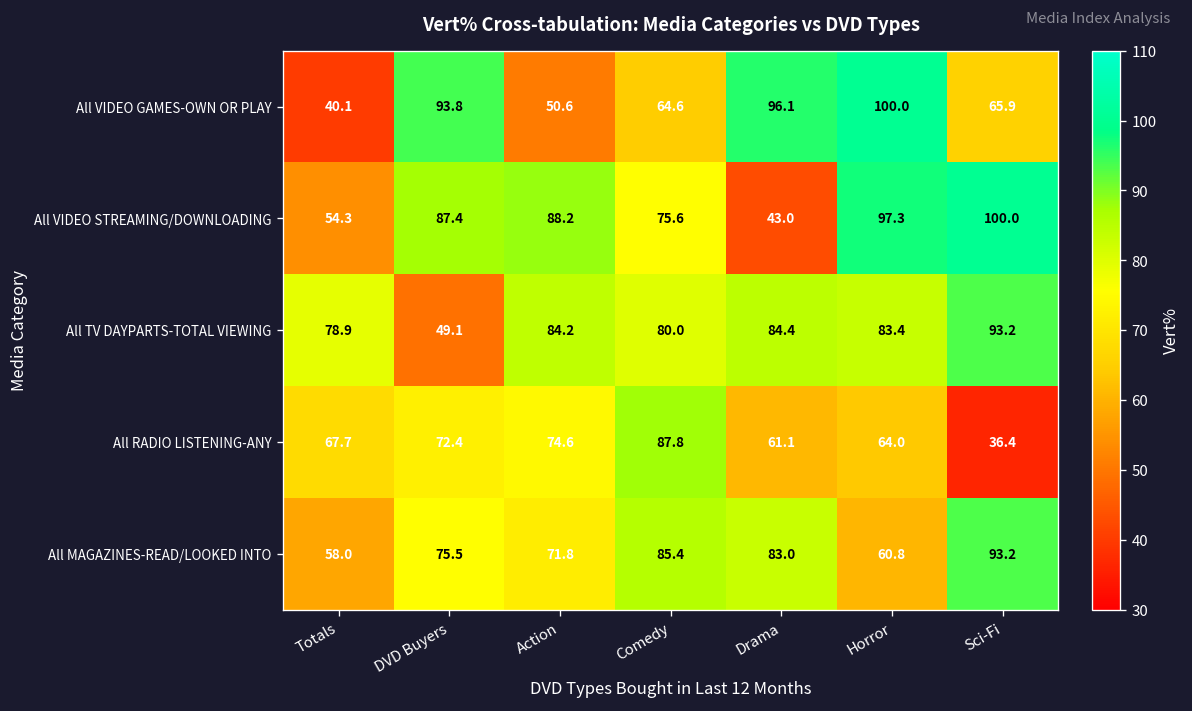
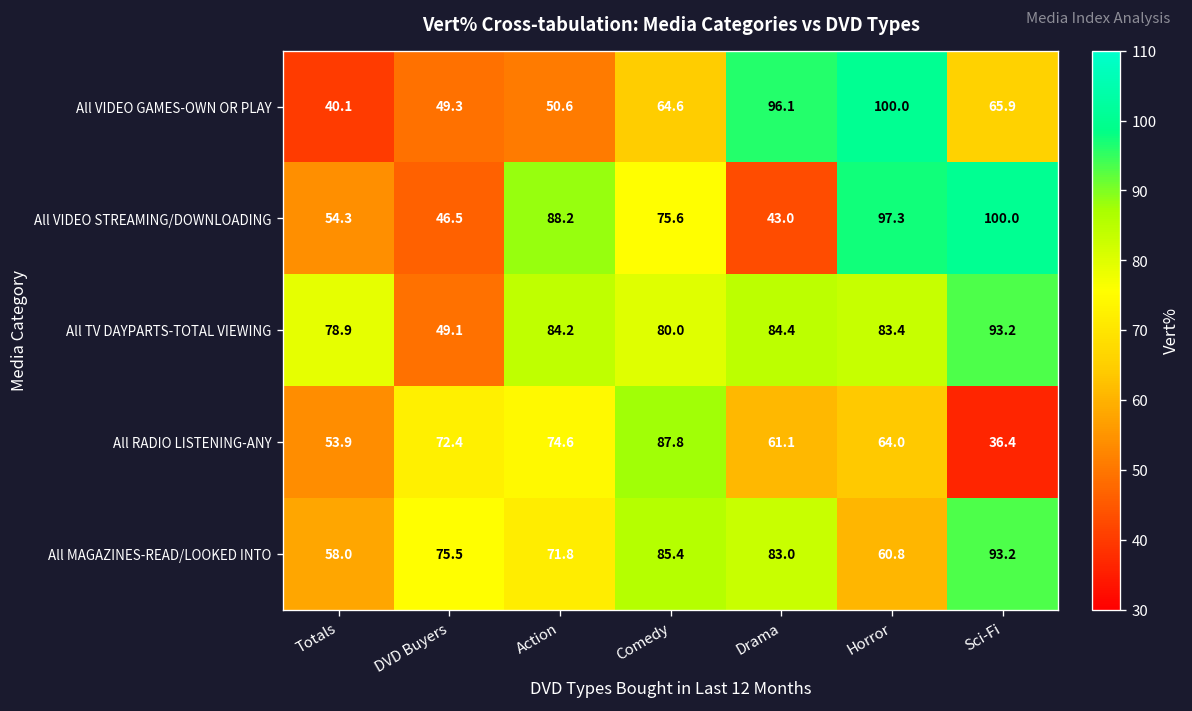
All VIDEO GAMES-OWN OR PLAY, DVD Buyers: 93.8 -> 49.3
All VIDEO STREAMING/DOWNLOADING, DVD Buyers: 87.4 -> 46.5
All RADIO LISTENING-ANY, Totals: 67.7 -> 53.9
